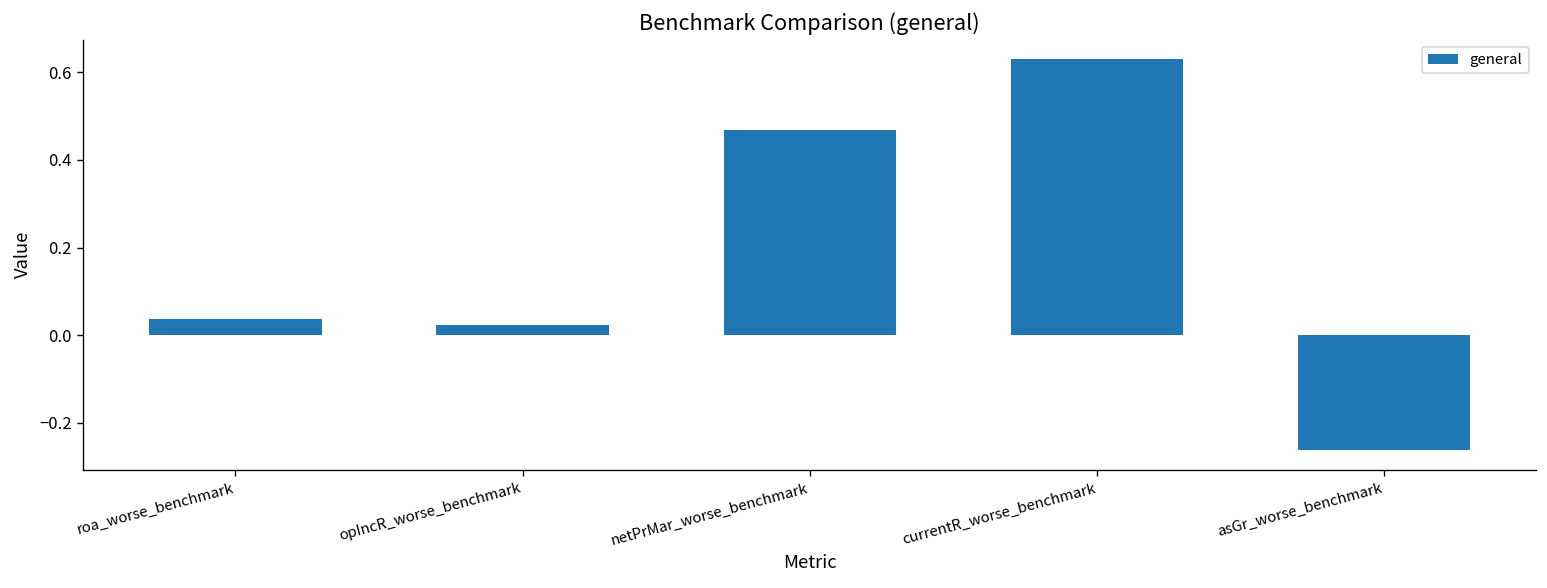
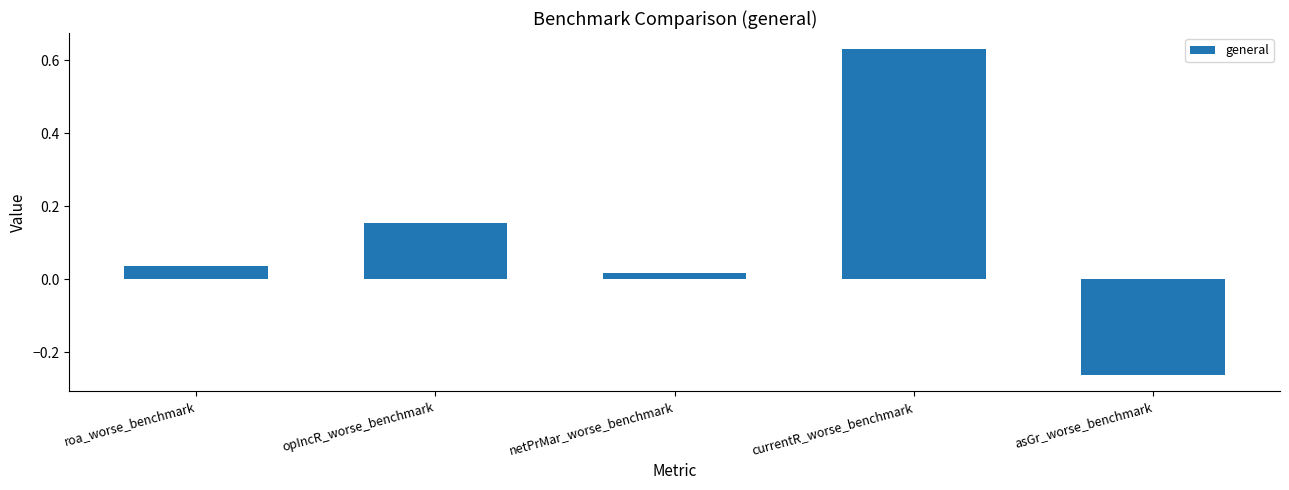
opIncR_worse_benchmark: 0.02 -> 0.15
netPrMar_worse_benchmark: 0.47 -> 0.02
